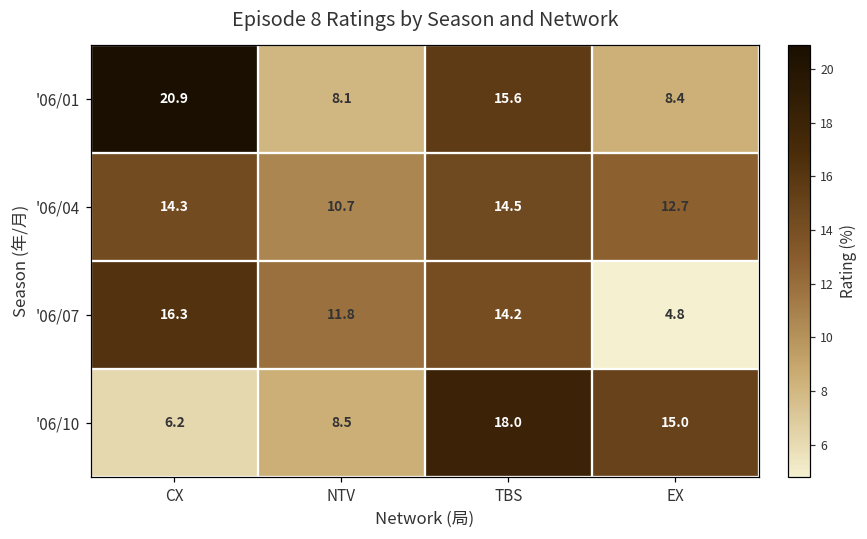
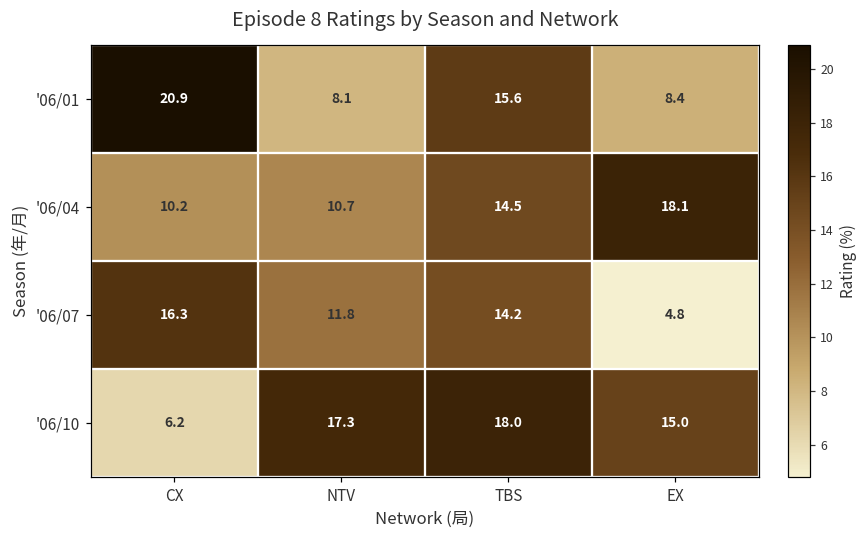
'06/04, CX: 14.3 -> 10.2
'06/04, EX: 12.7 -> 18.1
'06/10, NTV: 8.5 -> 17.3
